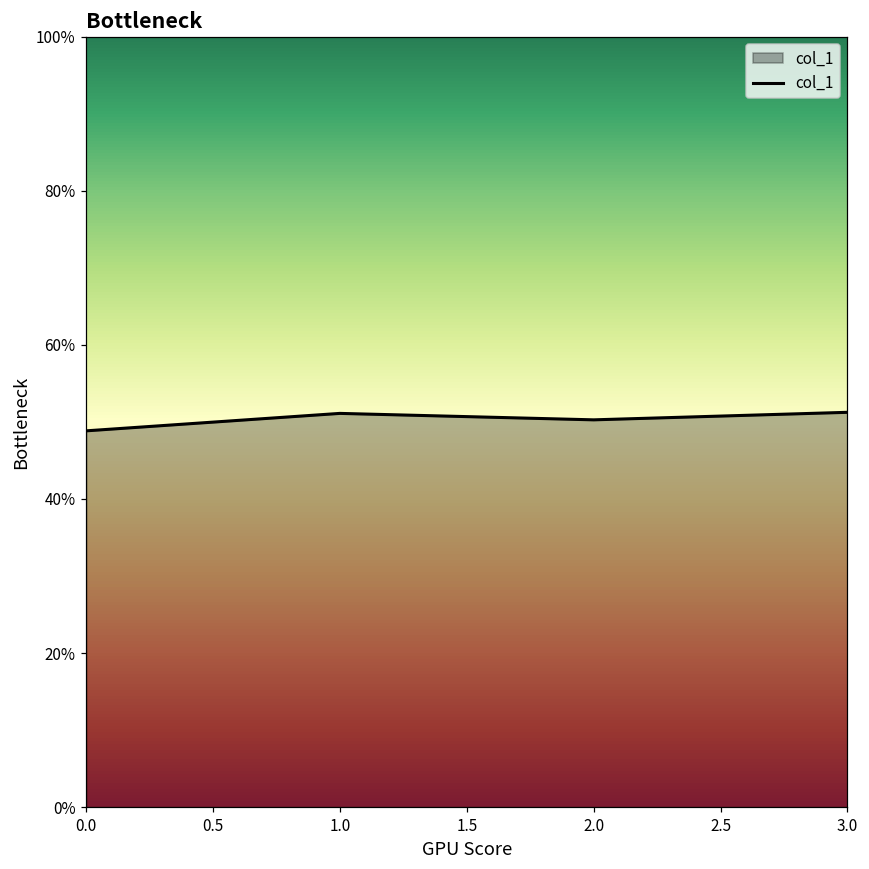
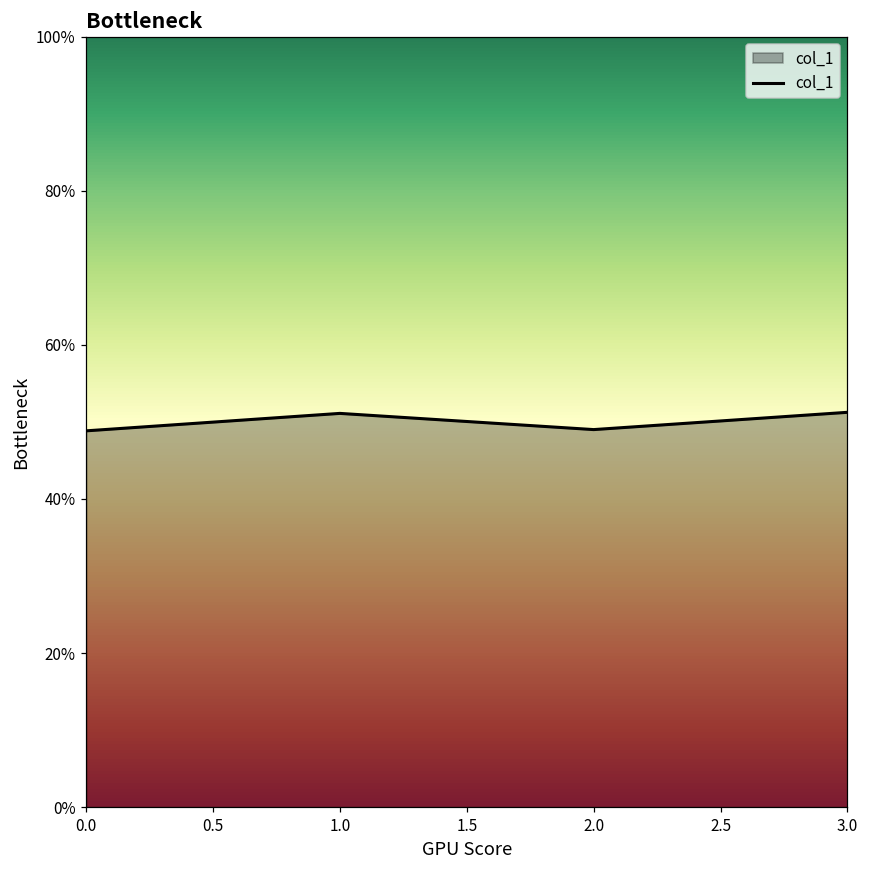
2.0: 50% -> 49%
